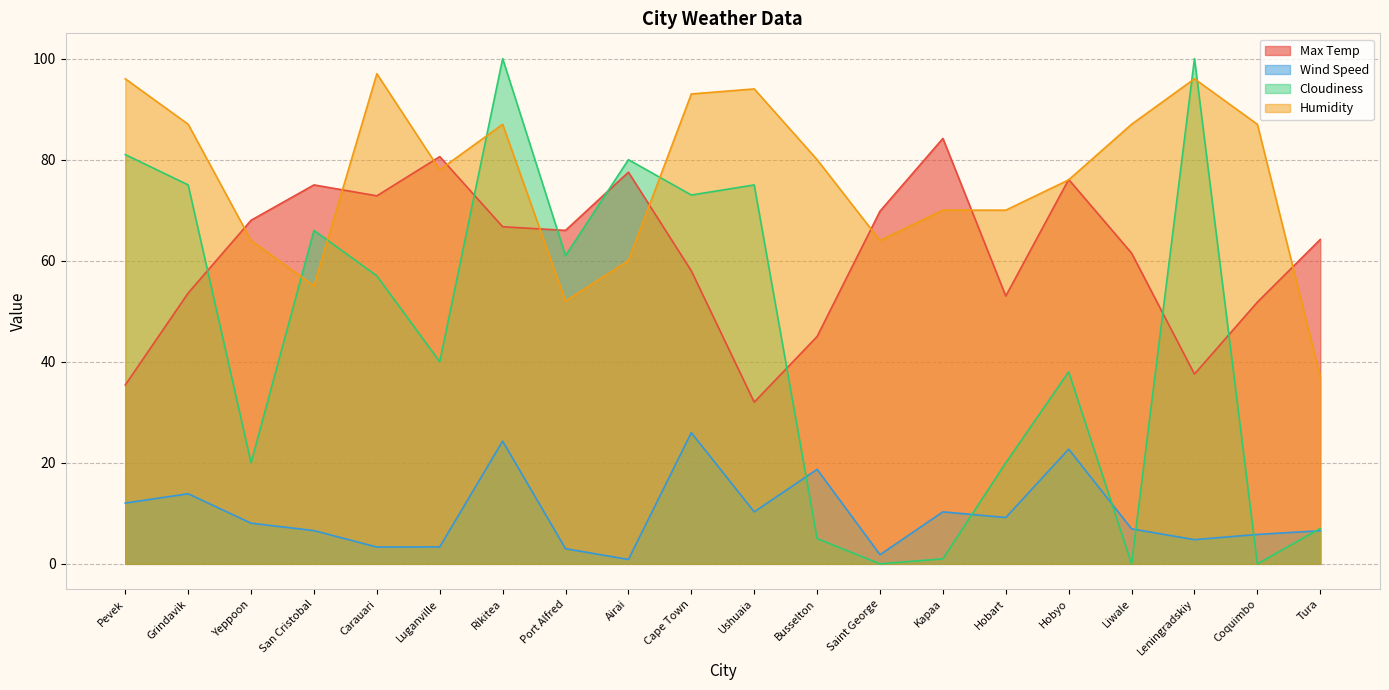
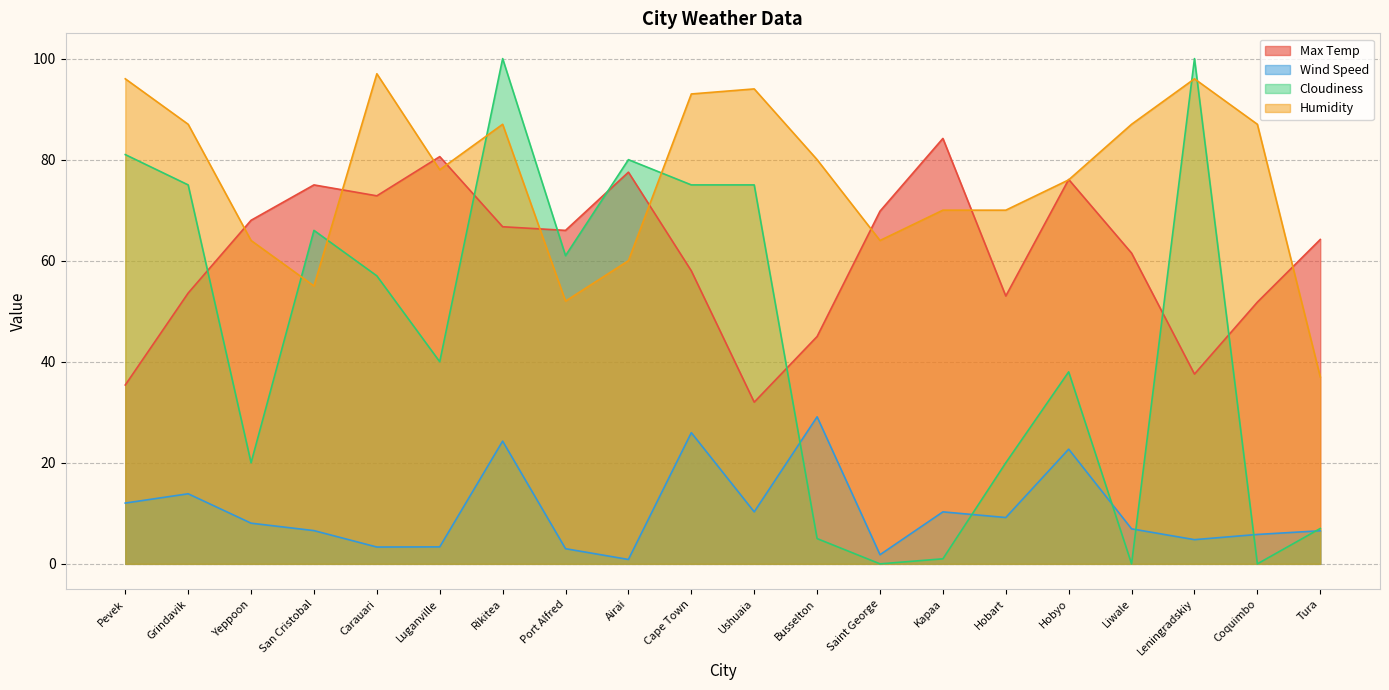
Cloudiness, Cape Town: 73 -> 75
Wind Speed, Busselton: 19 -> 29
